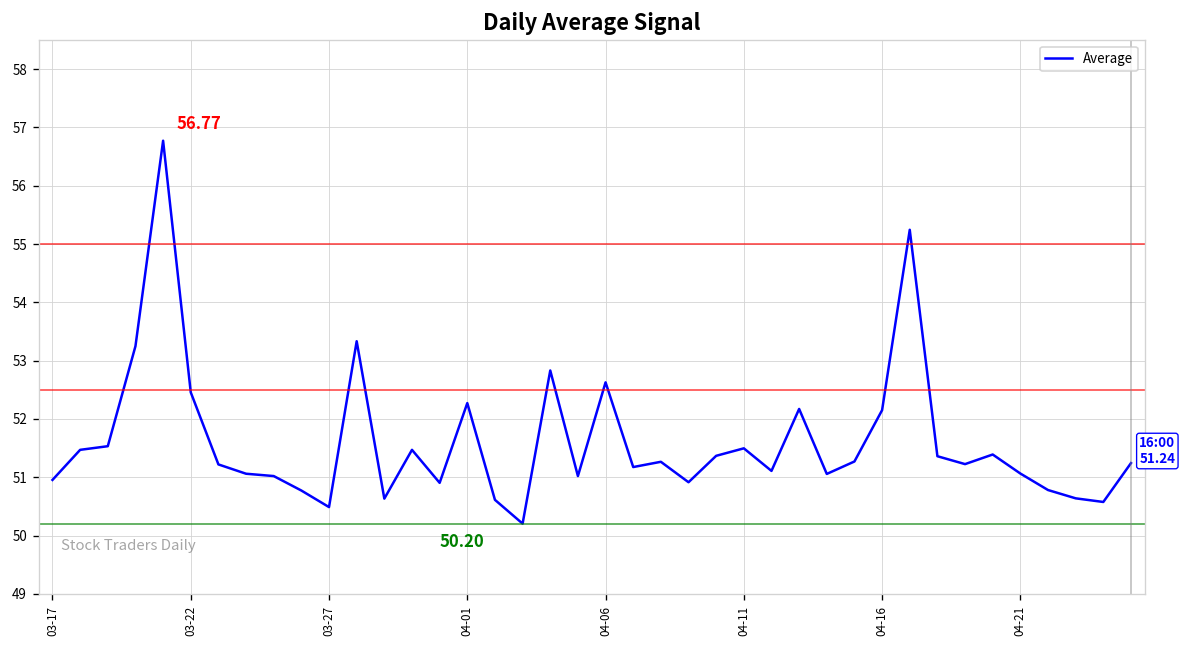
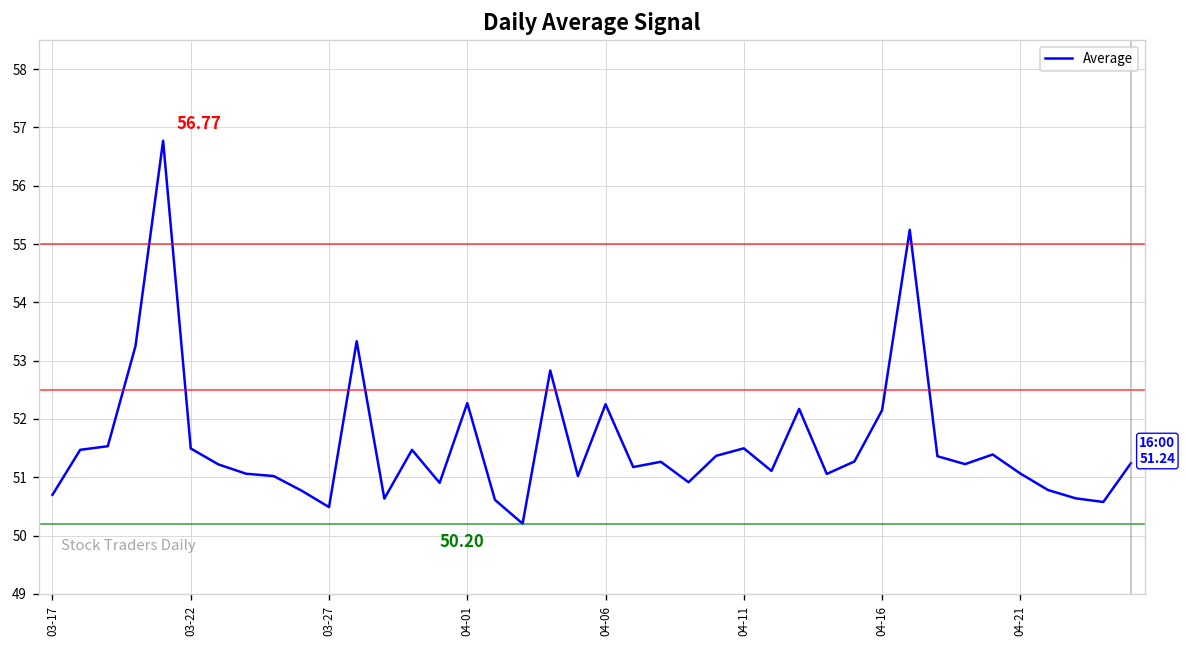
03-17: 51.0 -> 50.7
03-22: 52.5 -> 51.5
04-06: 52.6 -> 52.3
